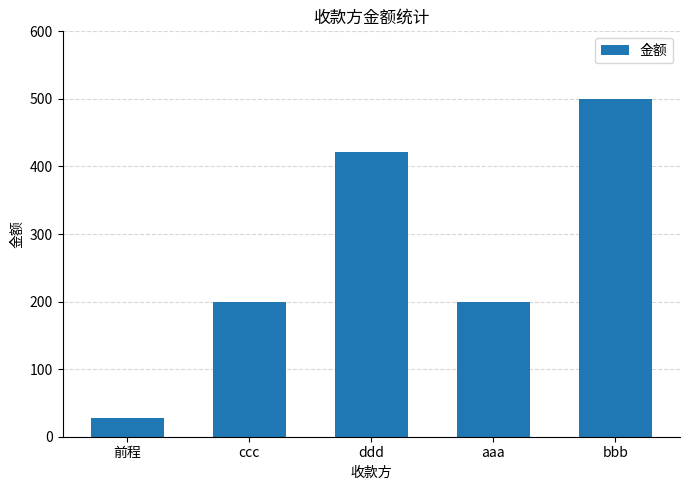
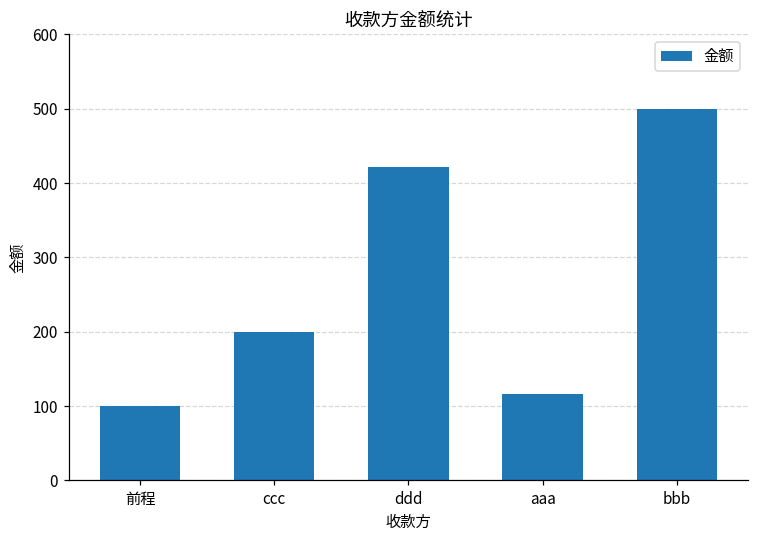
前程: 30 -> 100
aaa: 200 -> 120
